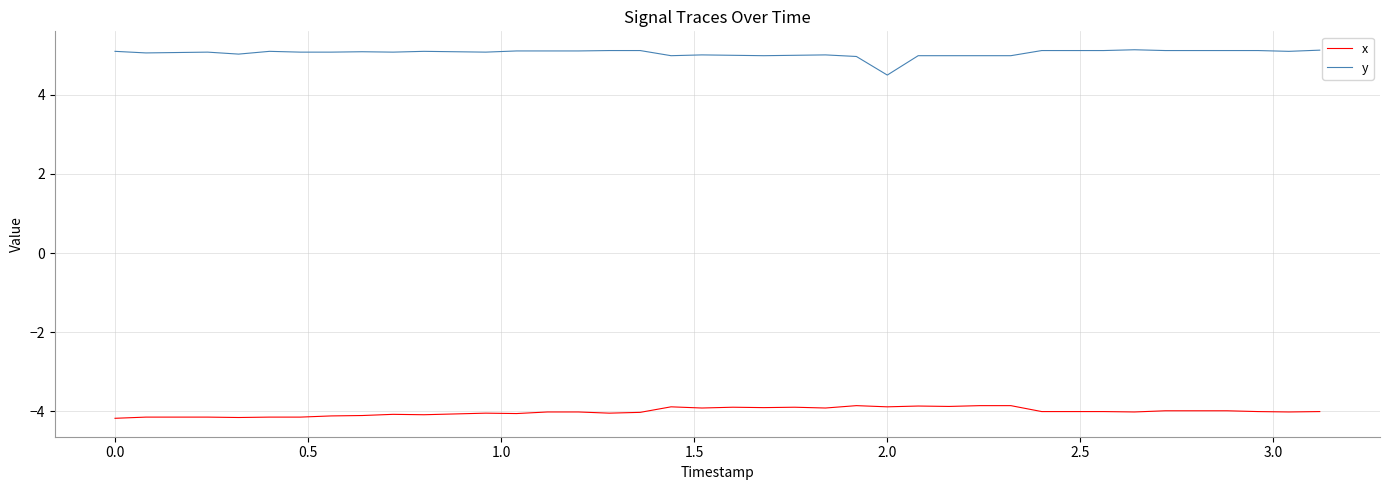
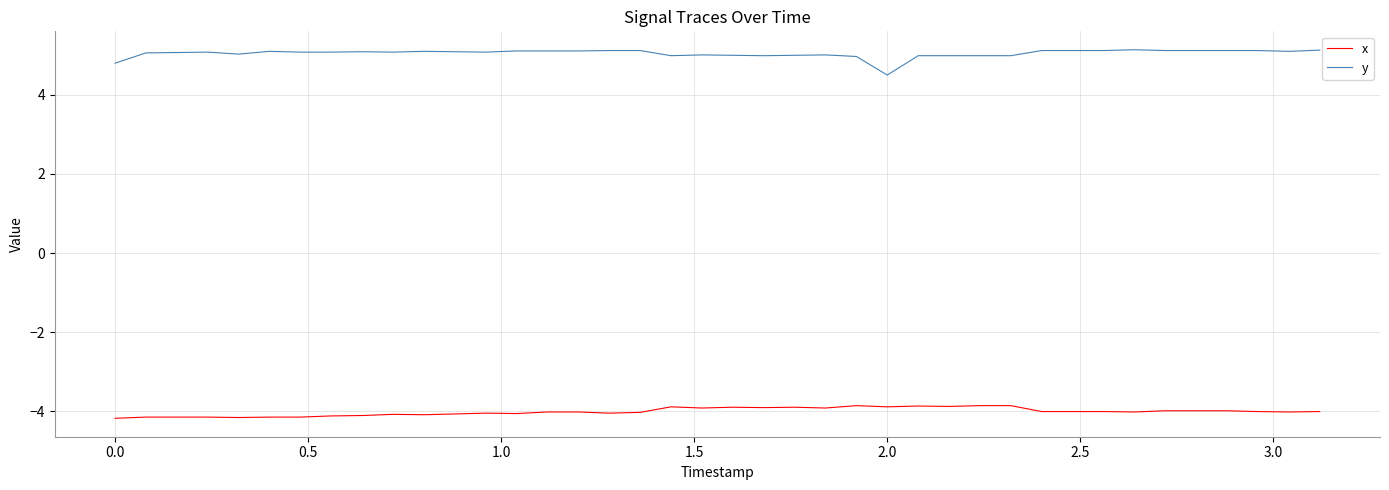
y, 0.0: 5.1 -> 4.8
